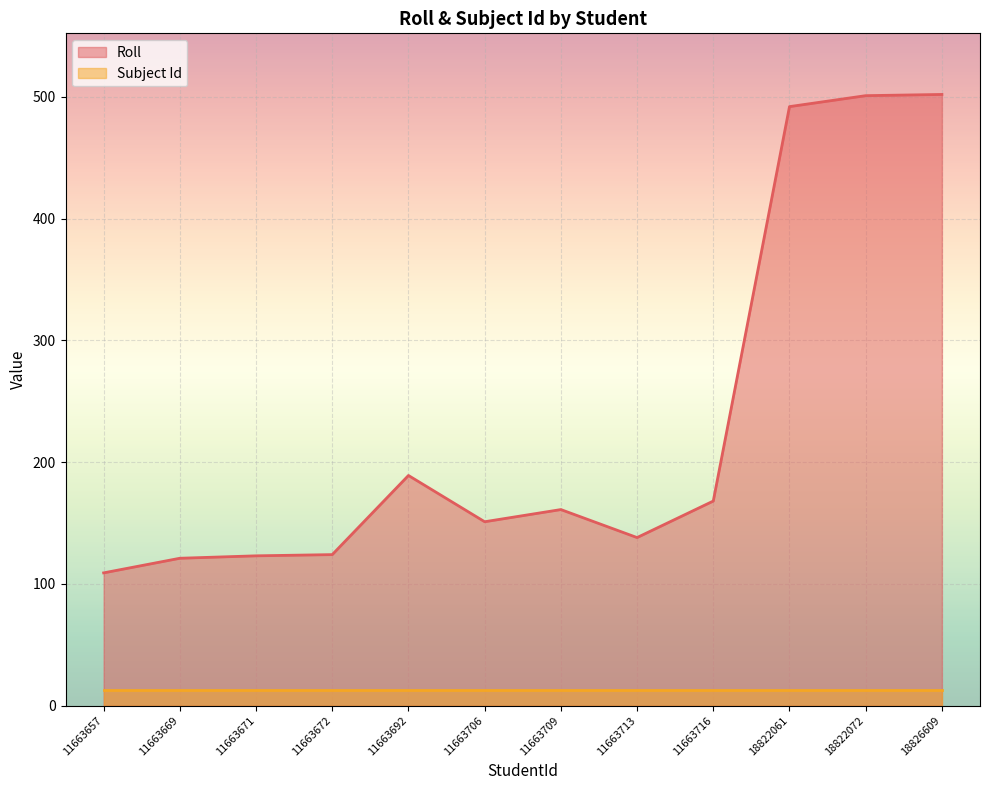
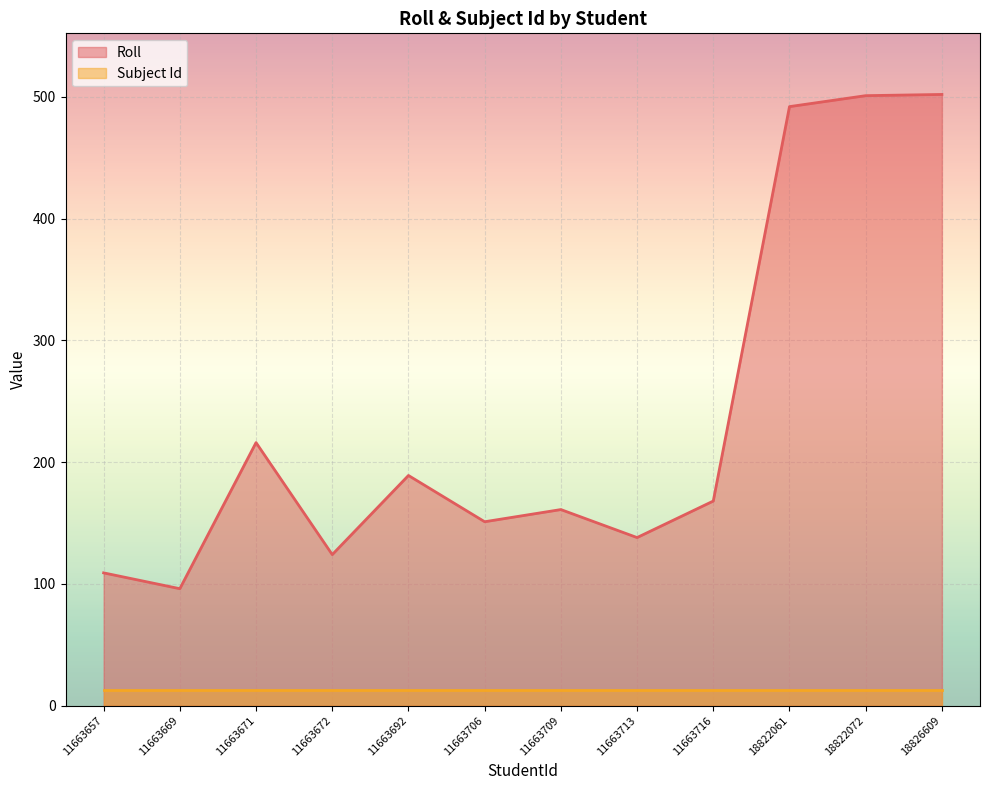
Roll, 11663669: 121 -> 96
Roll, 11663671: 123 -> 216
